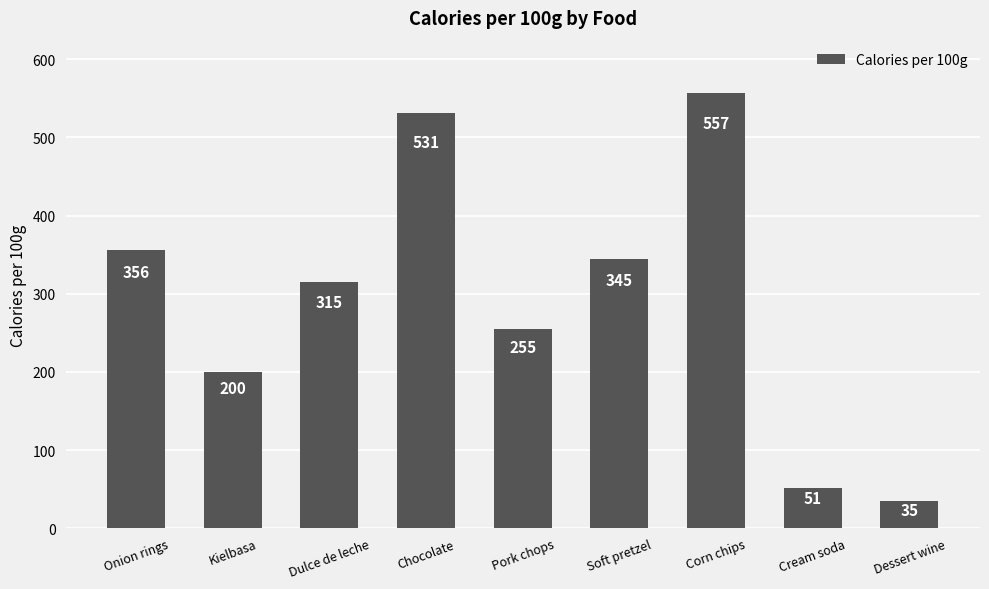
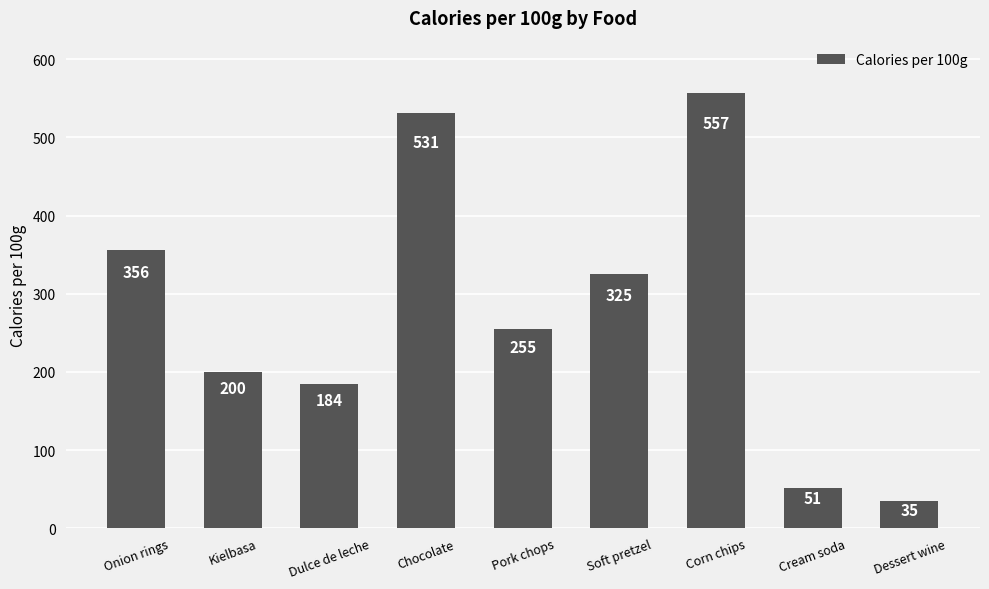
Dulce de leche: 315 -> 184
Soft pretzel: 345 -> 325
